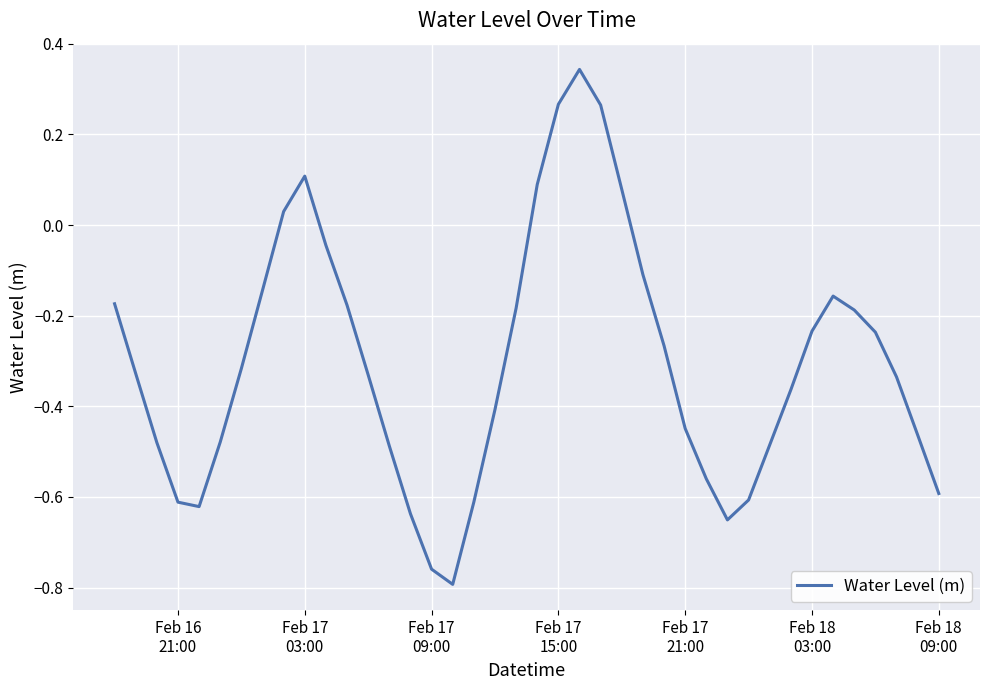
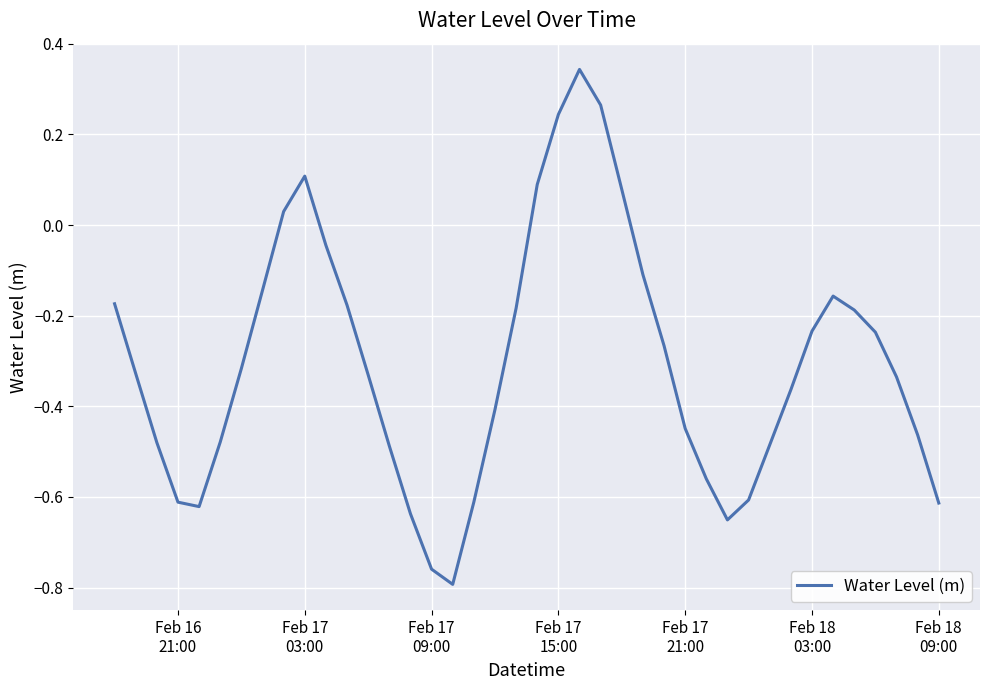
Feb 17 15:00: 0.27 -> 0.24
Feb 18 09:00: -0.59 -> -0.61
